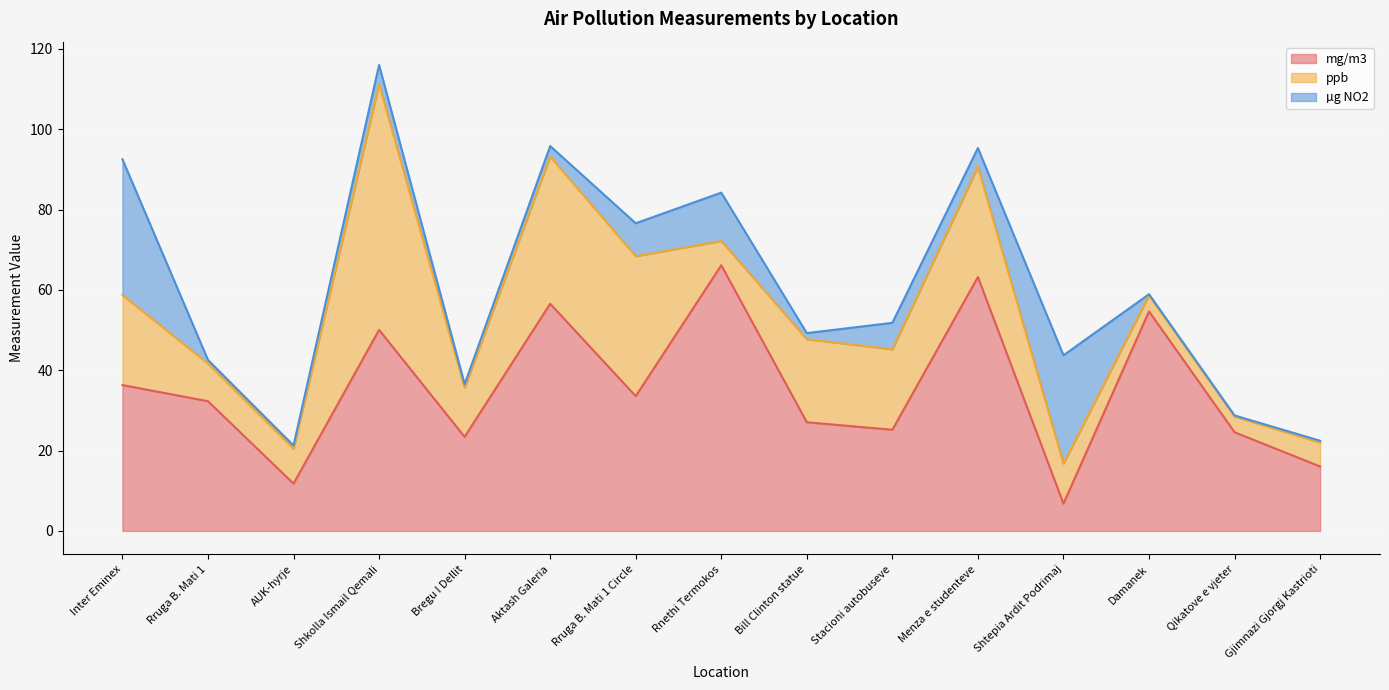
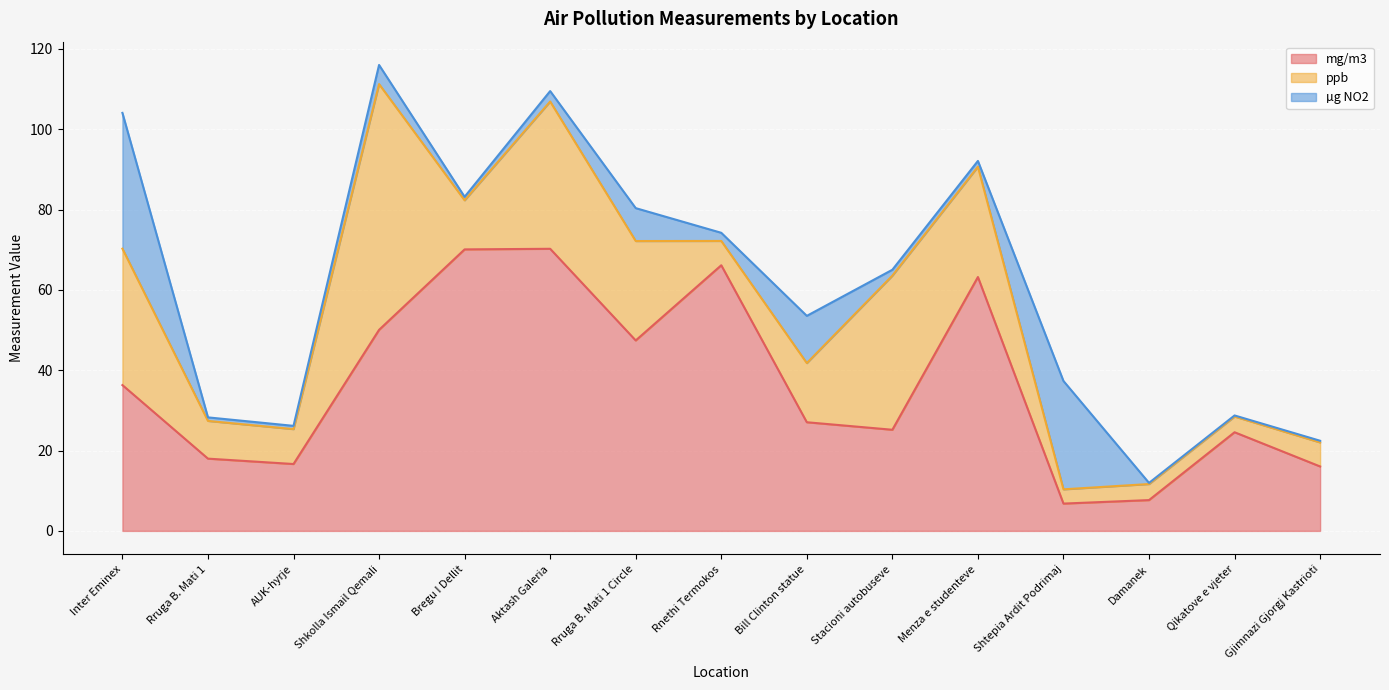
ppb, Inter Eminex: 22 -> 34
mg/m3, Rruga B. Mati 1: 32 -> 18
mg/m3, AUK-hyrje: 12 -> 17
mg/m3, Bregu I Dellit: 23 -> 70
mg/m3, Aktash Galeria: 57 -> 70
mg/m3, Rruga B. Mati 1 Circle: 34 -> 47
ppb, Rruga B. Mati 1 Circle: 35 -> 25
µg NO2, Rnethi Termokos: 12 -> 2
ppb, Bill Clinton statue: 21 -> 15
µg NO2, Bill Clinton statue: 2 -> 12
ppb, Stacioni autobuseve: 20 -> 38
µg NO2, Stacioni autobuseve: 7 -> 1
µg NO2, Menza e studenteve: 5 -> 1
ppb, Shtepia Ardit Podrimaj: 10 -> 4
mg/m3, Damanek: 55 -> 8
